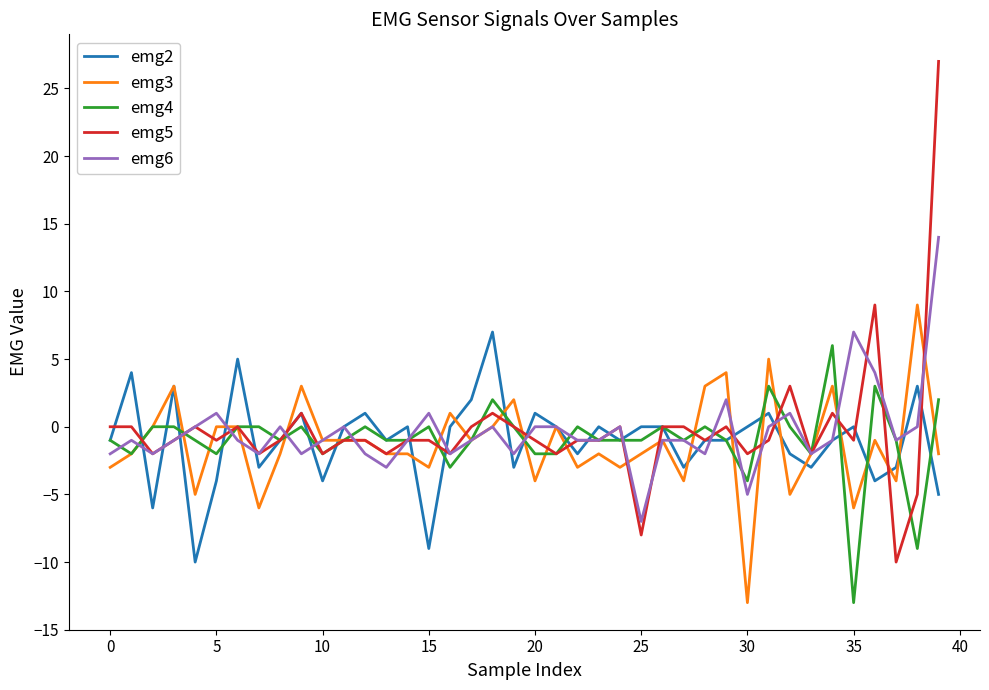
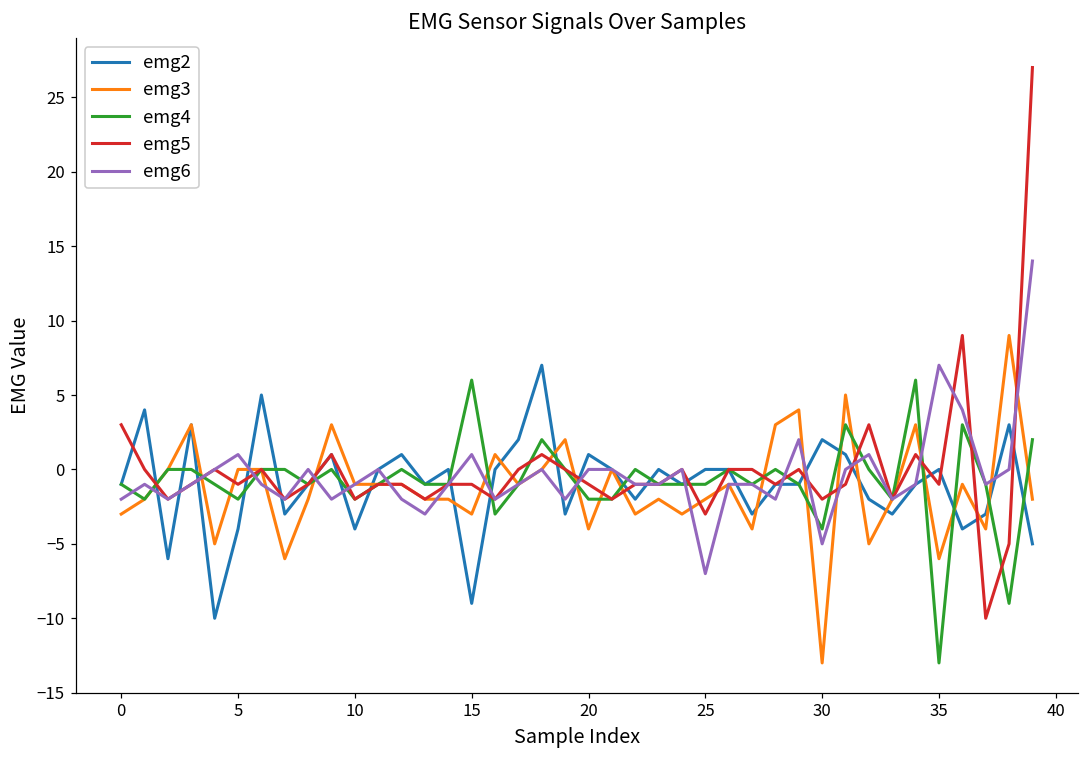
emg5, 0: 0 -> 3
emg4, 15: 0 -> 6
emg5, 25: -8 -> -3
emg2, 30: 0 -> 2
